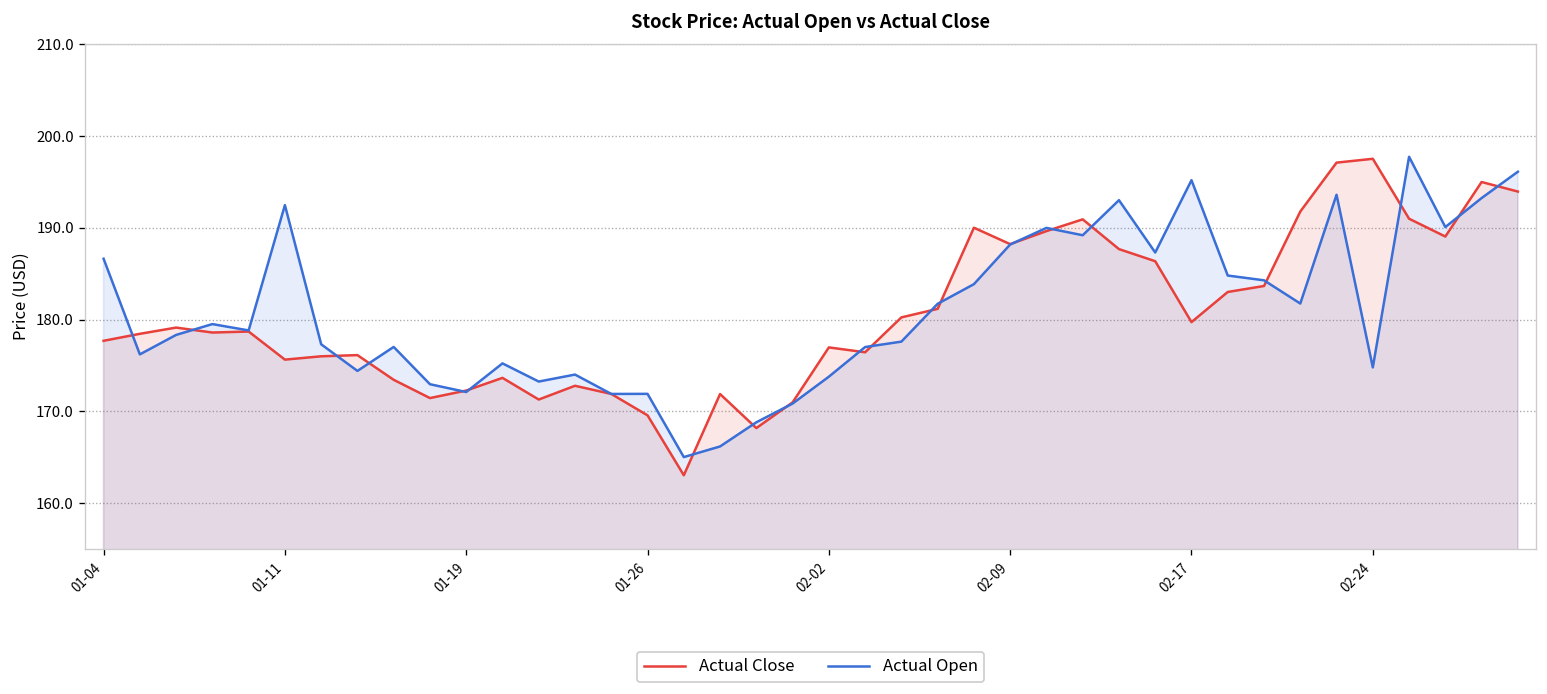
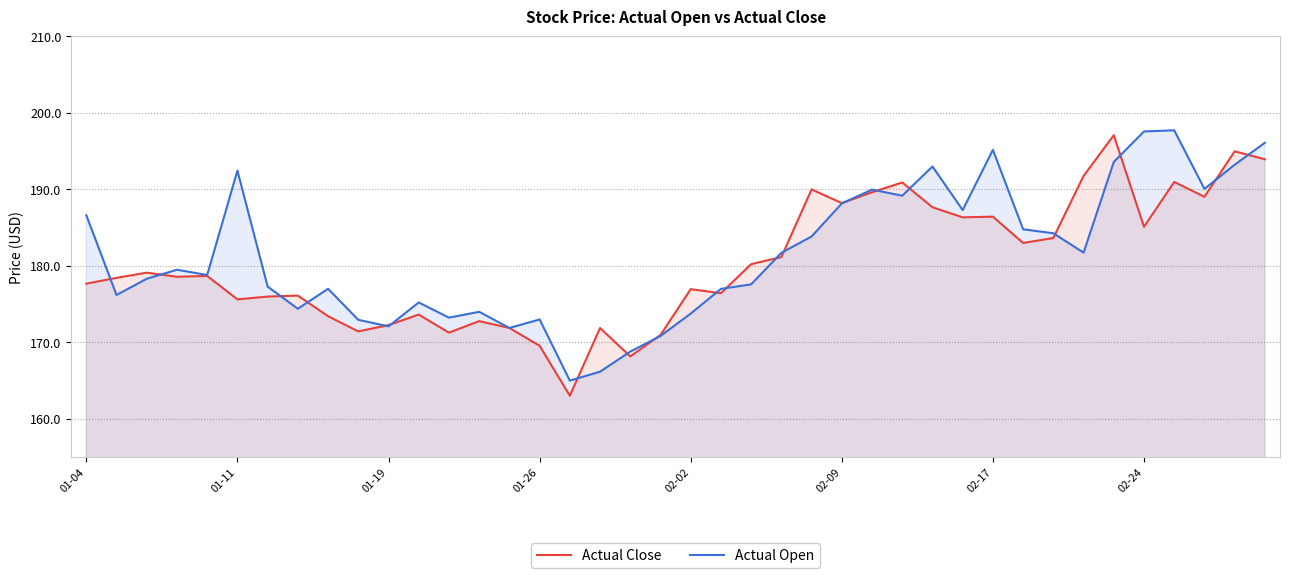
Actual Open, 01-26: 172 -> 173
Actual Close, 02-17: 180 -> 186
Actual Close, 02-24: 198 -> 185
Actual Open, 02-24: 175 -> 198
